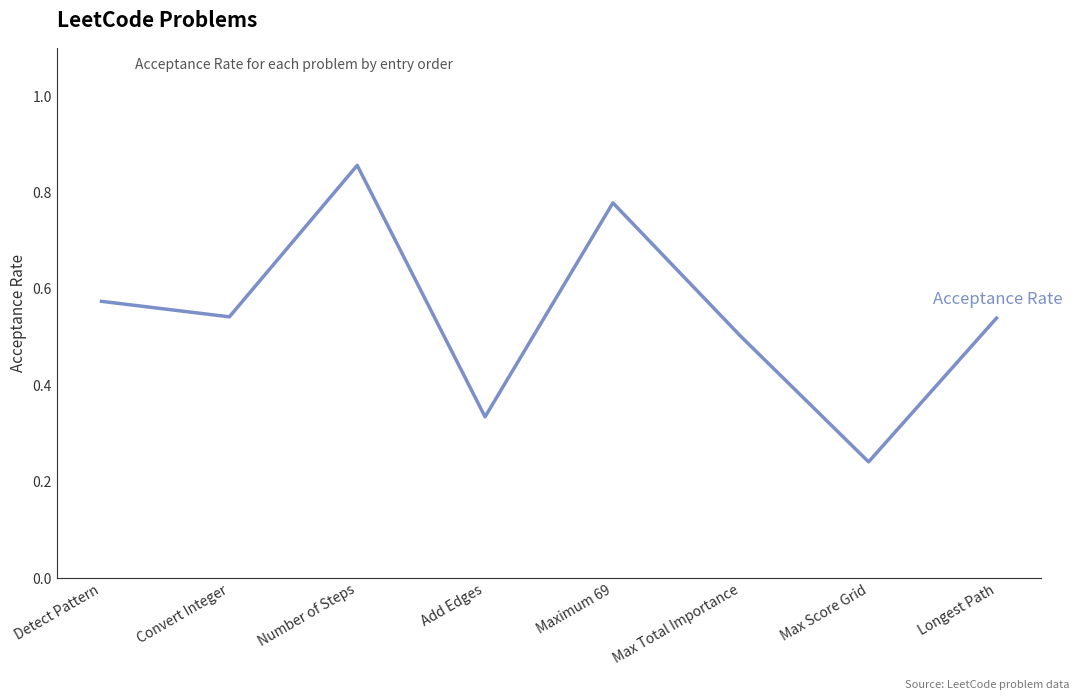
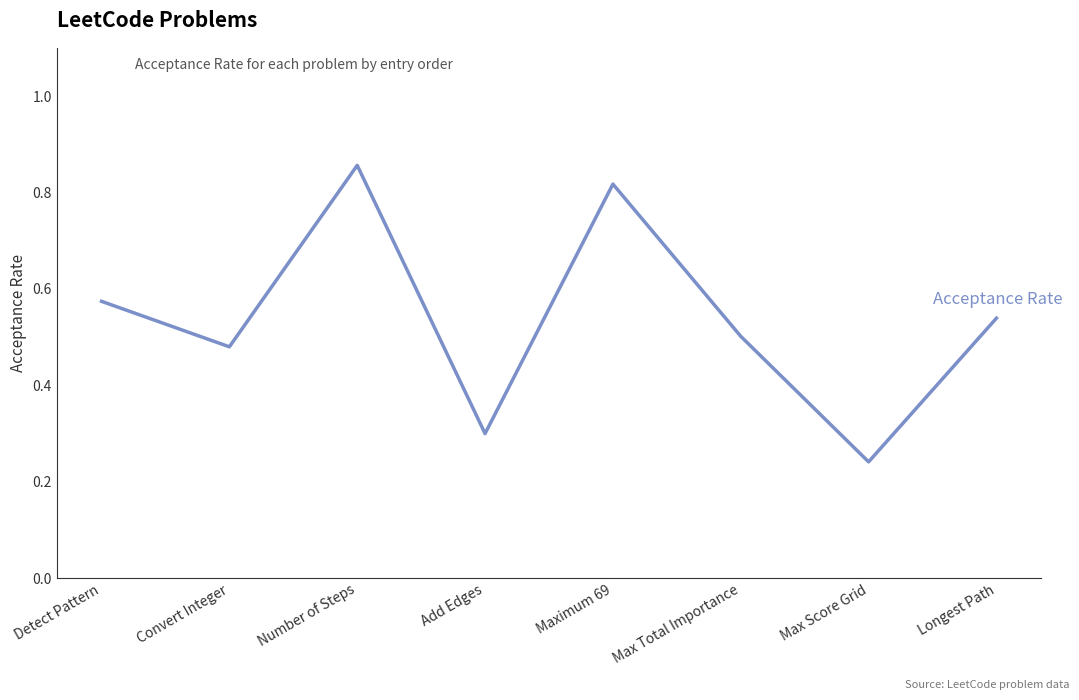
Convert Integer: 0.54 -> 0.48
Add Edges: 0.33 -> 0.30
Maximum 69: 0.78 -> 0.82
